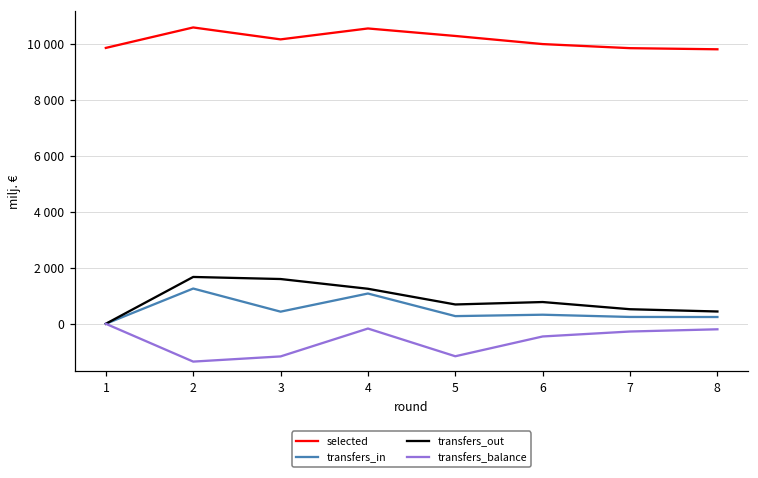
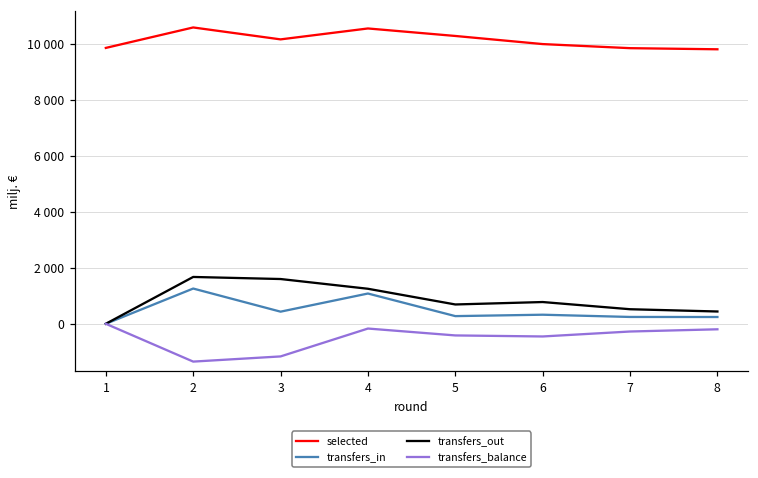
transfers_balance, 5: -1200 -> -400
